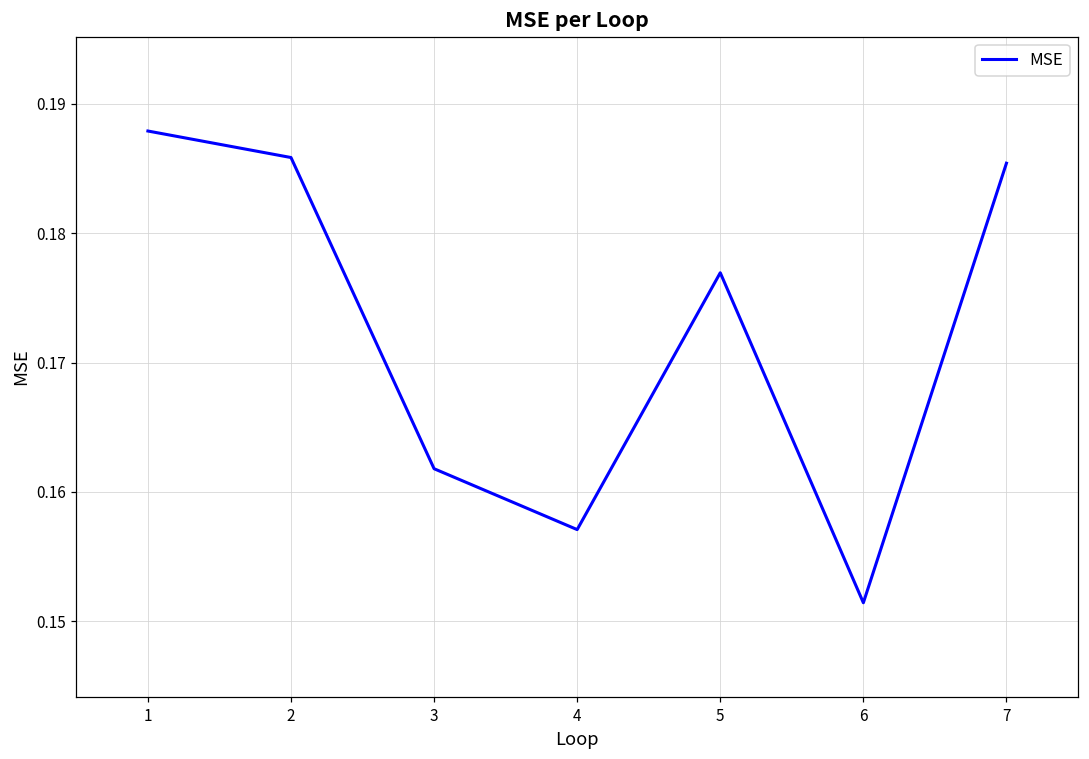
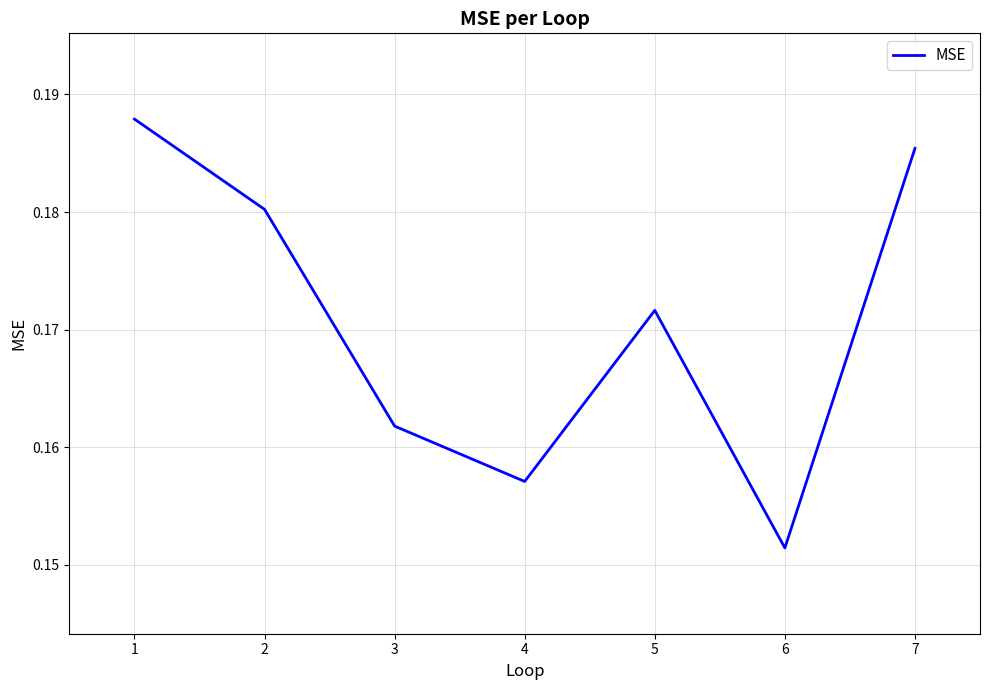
2: 0.1858 -> 0.1802
5: 0.1769 -> 0.1716
